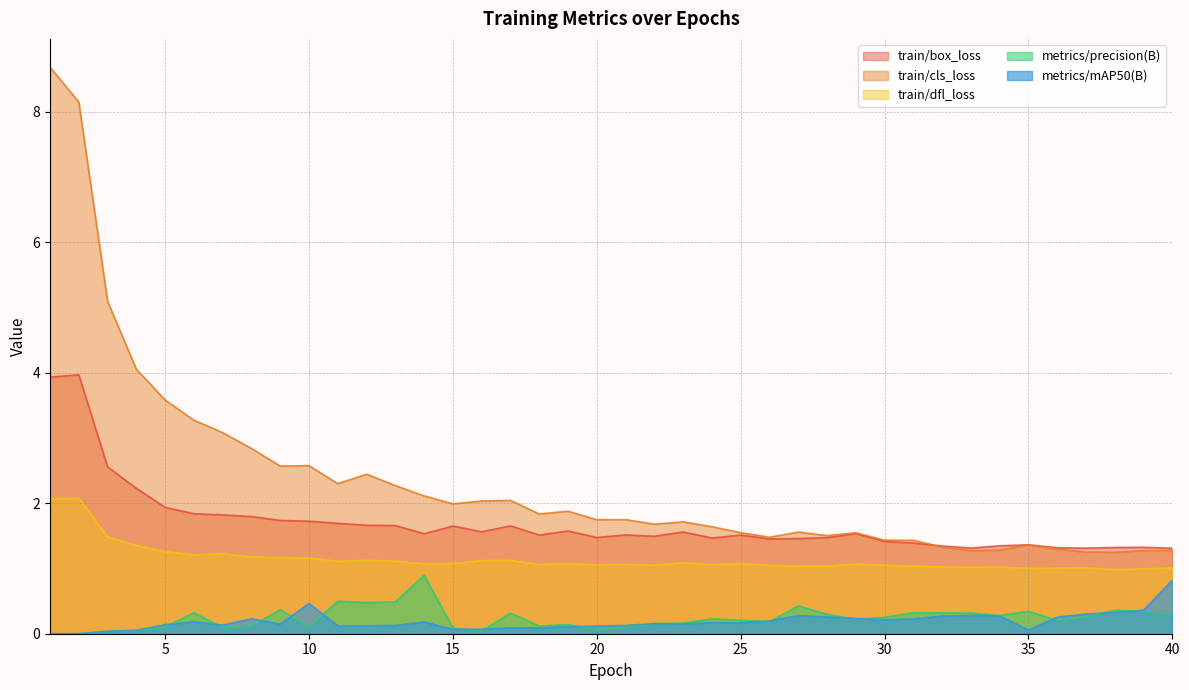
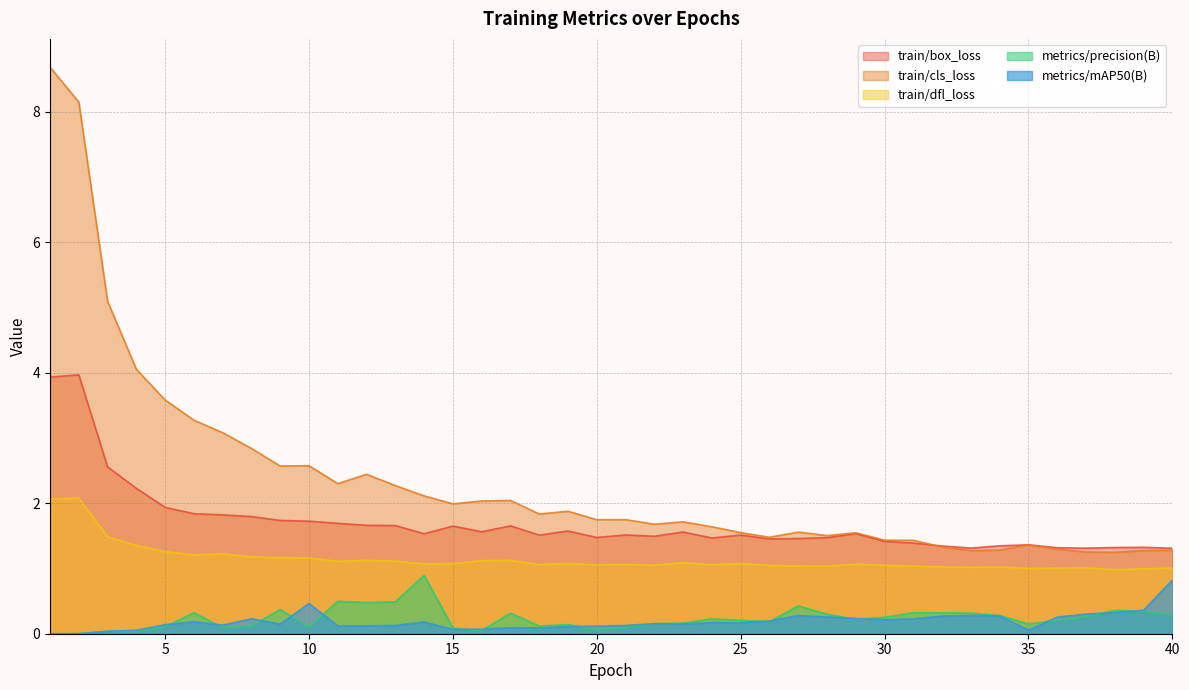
metrics/precision(B), 35: 0.3 -> 0.2
